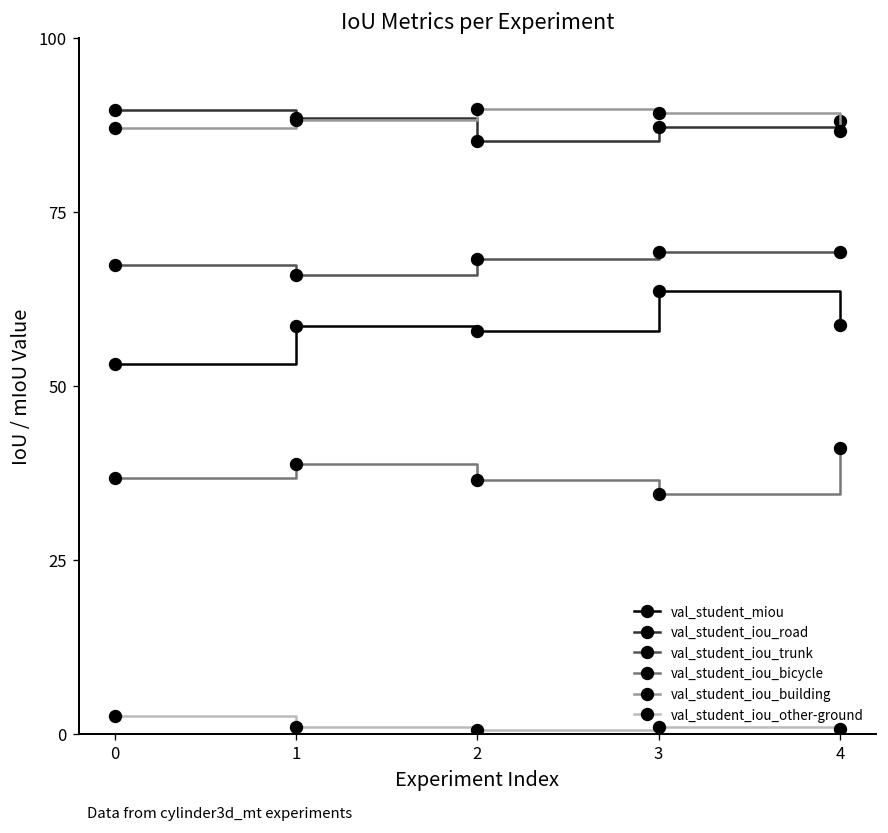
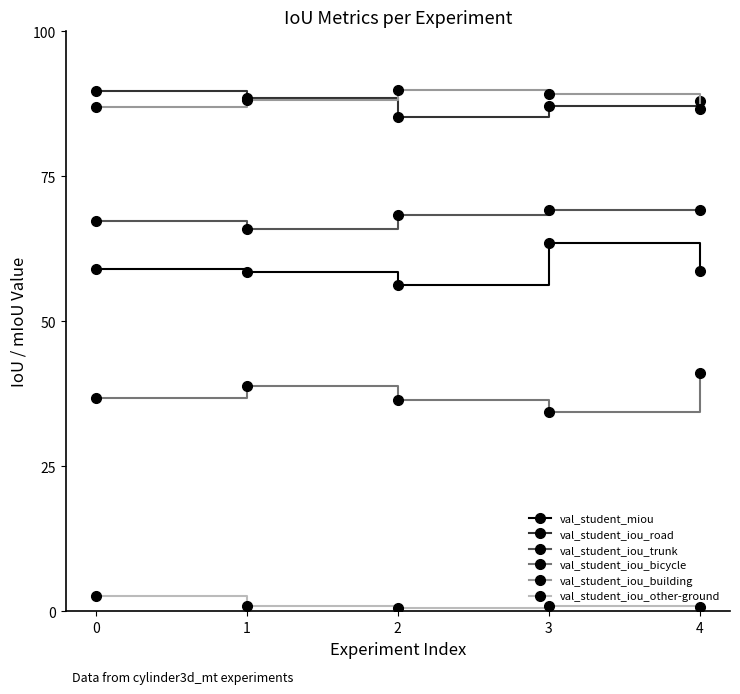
val_student_miou, 0: 53 -> 59
val_student_miou, 2: 58 -> 56
